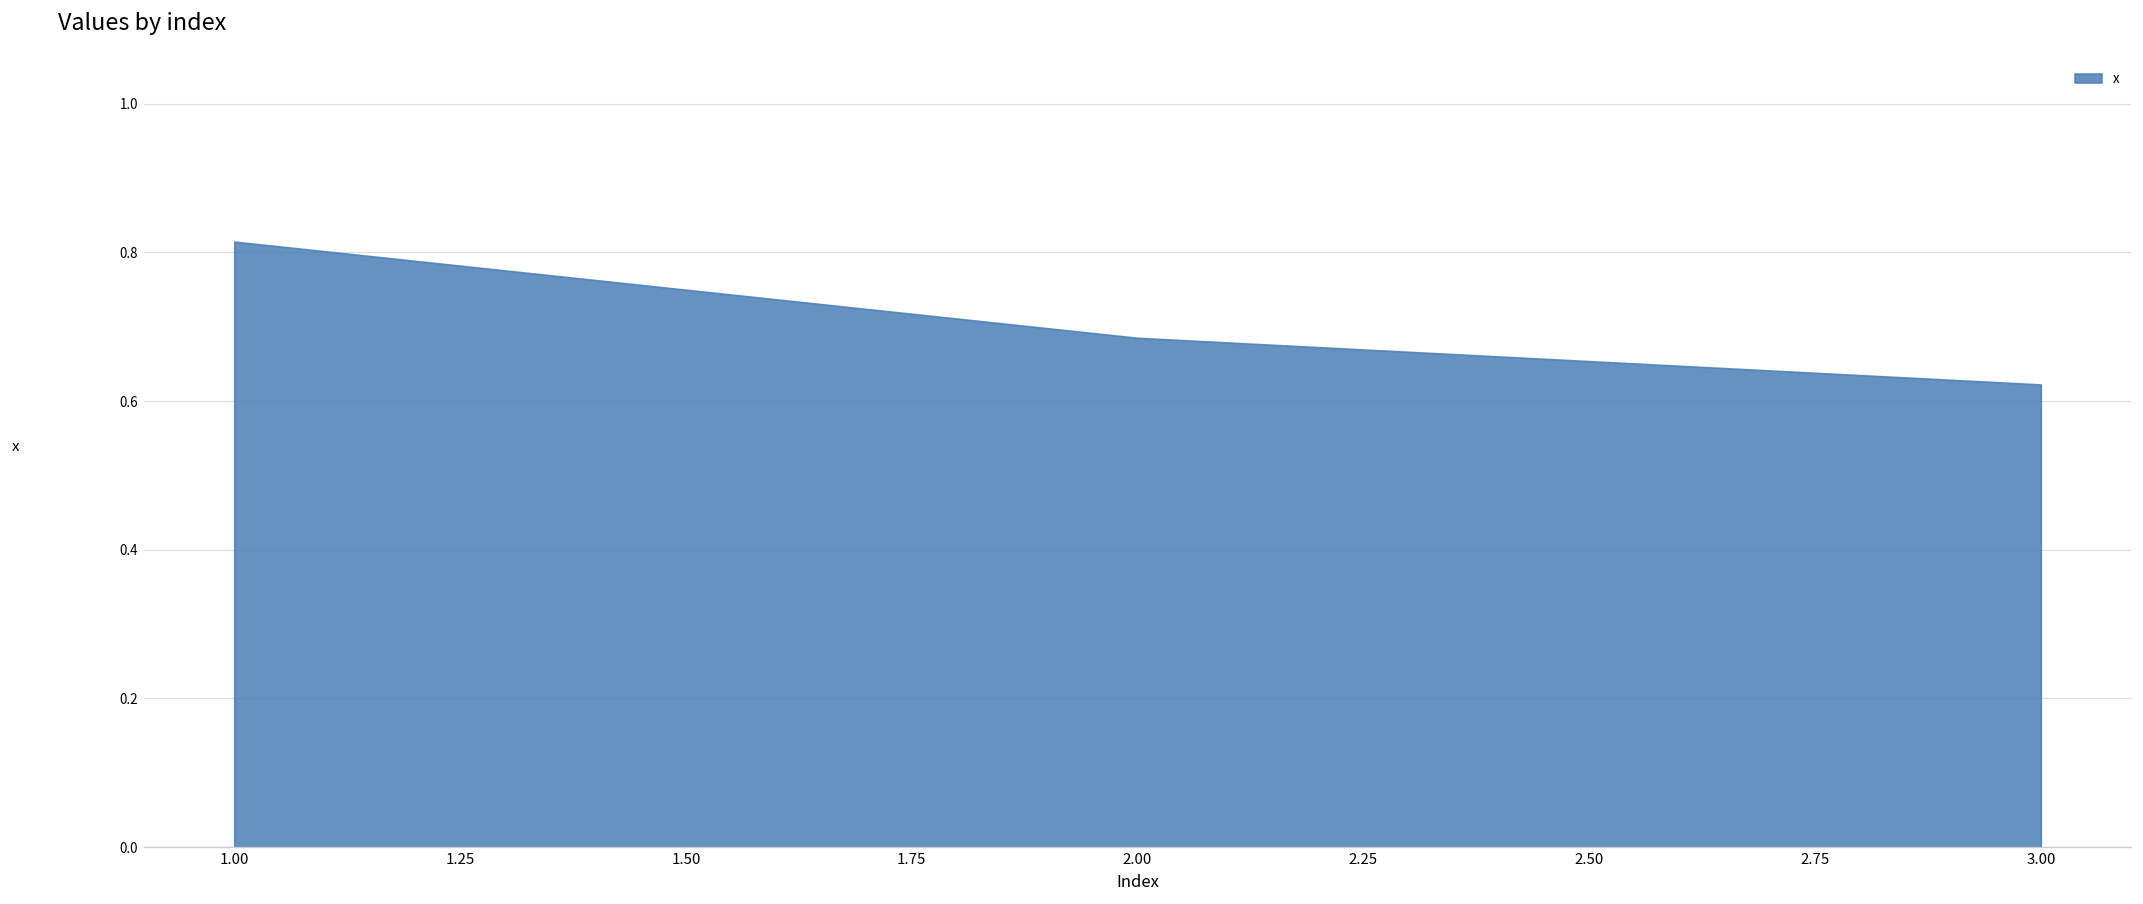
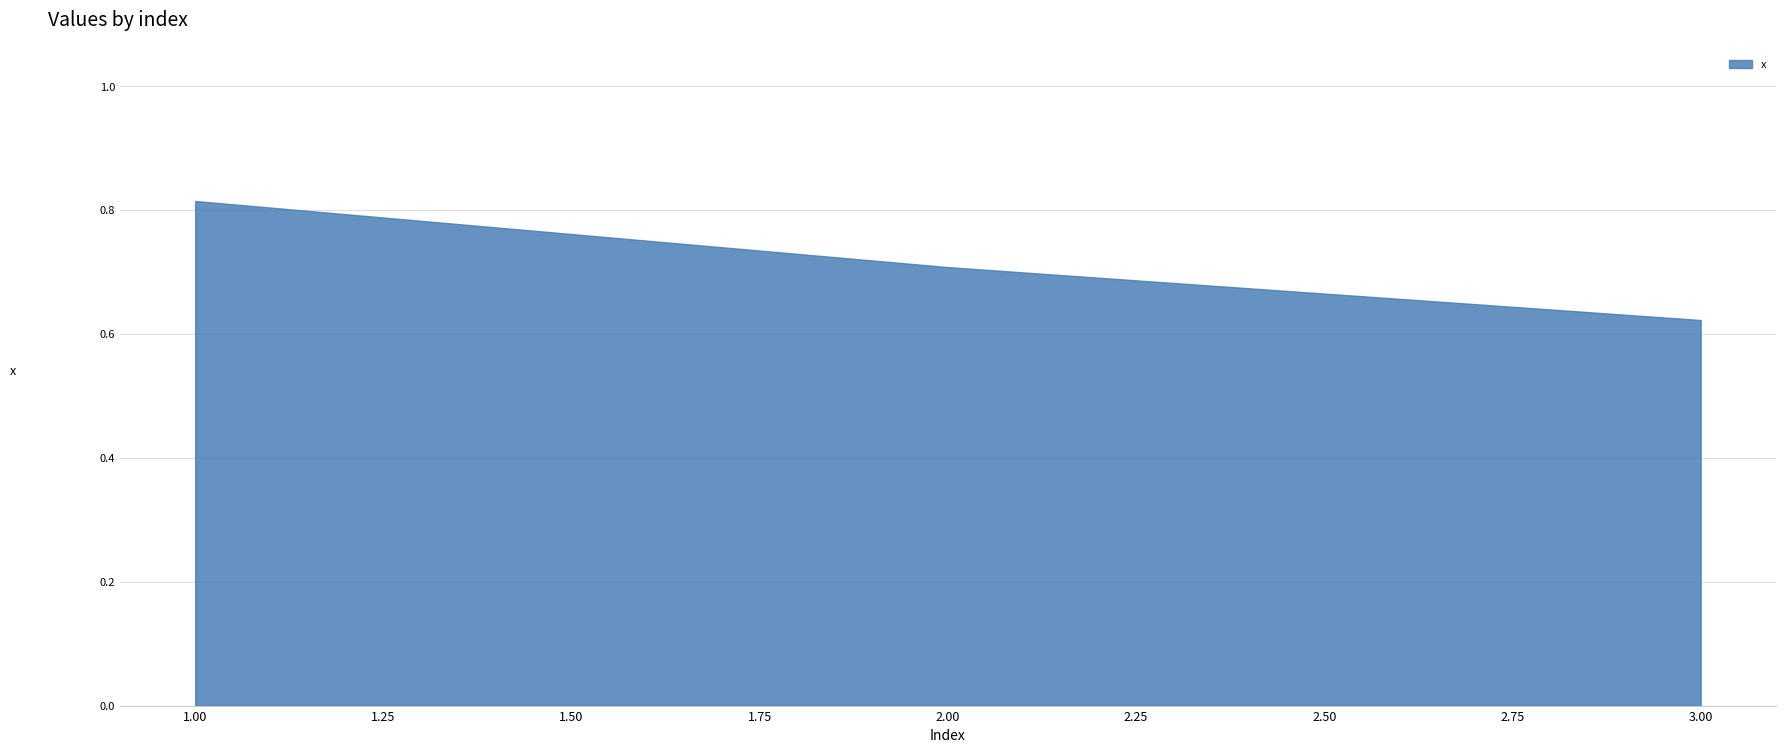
2.00: 0.69 -> 0.71
